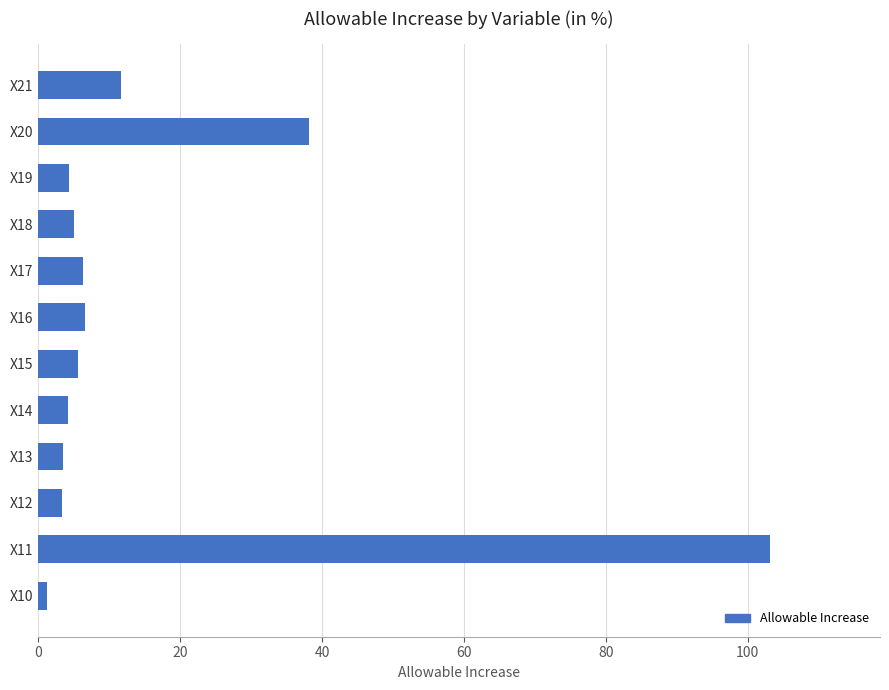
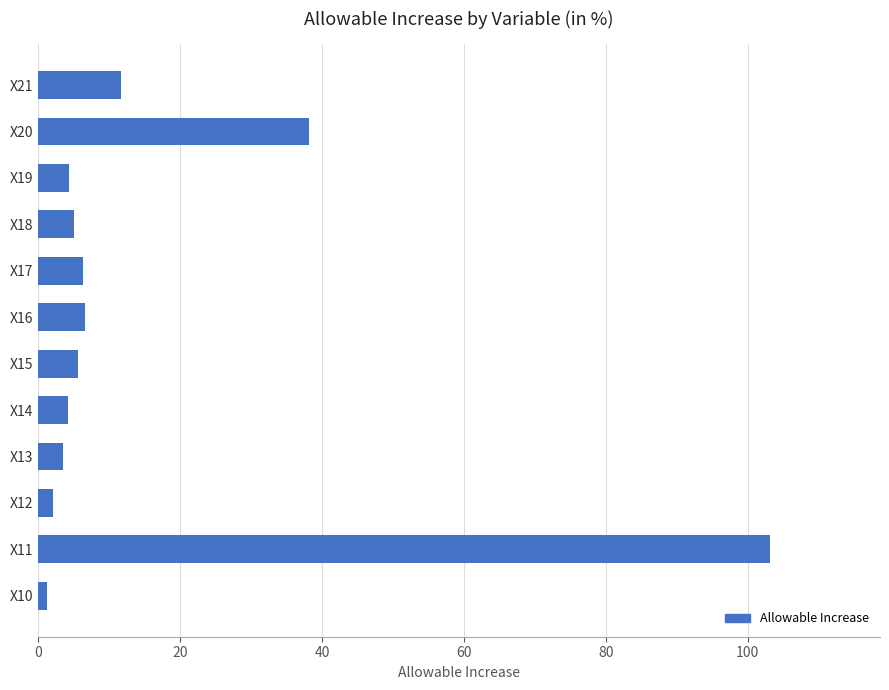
X12: 3 -> 2
